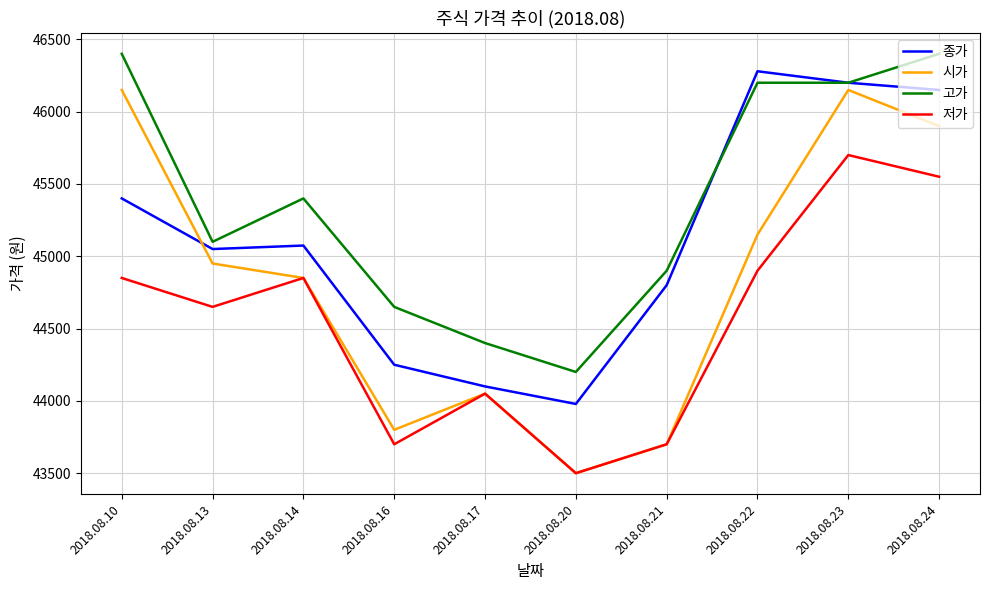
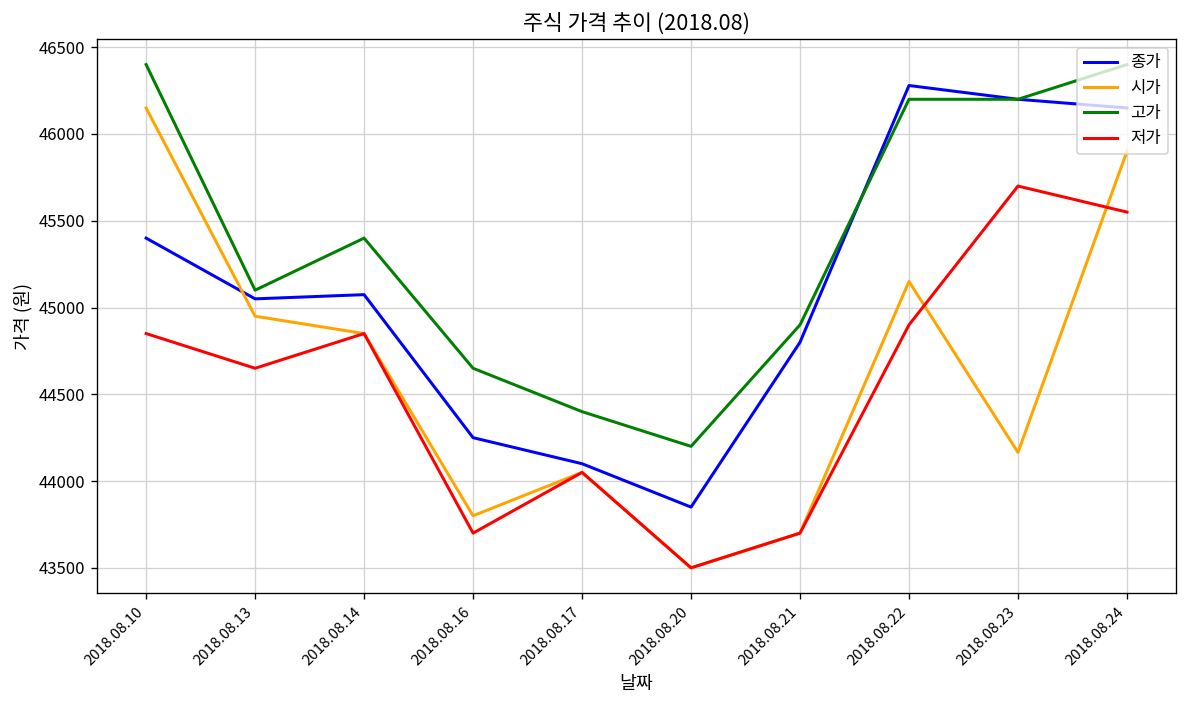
종가, 2018.08.20: 43980 -> 43850
시가, 2018.08.23: 46150 -> 44170
